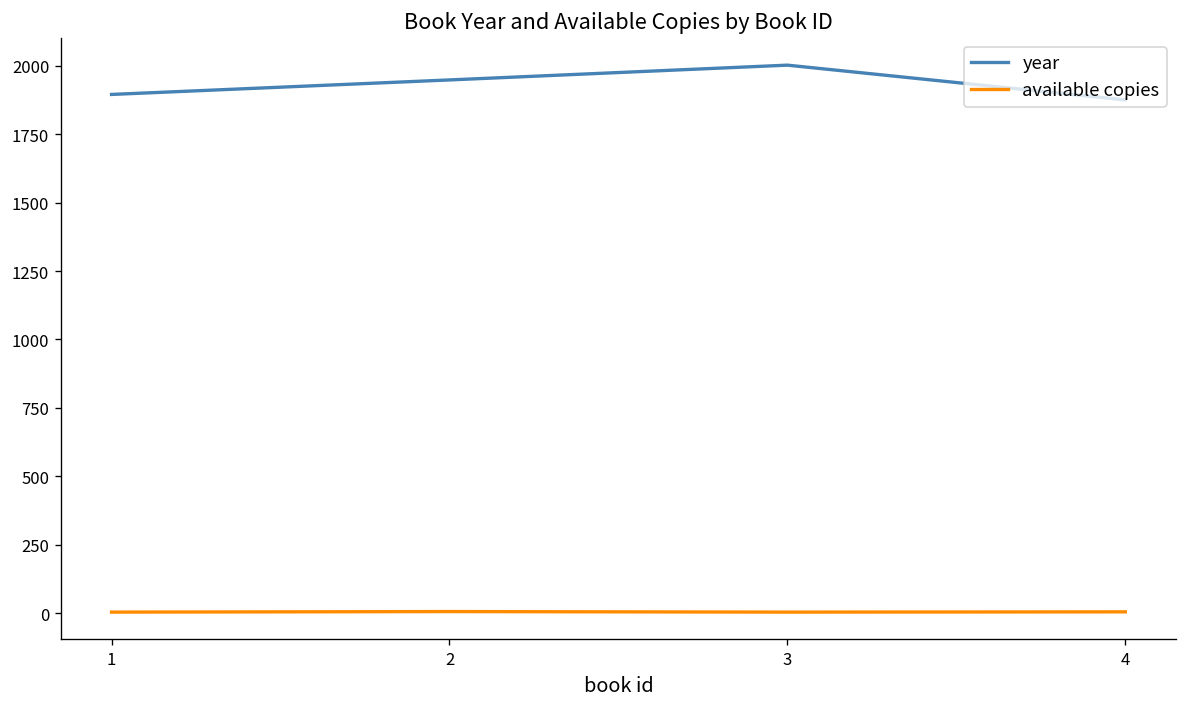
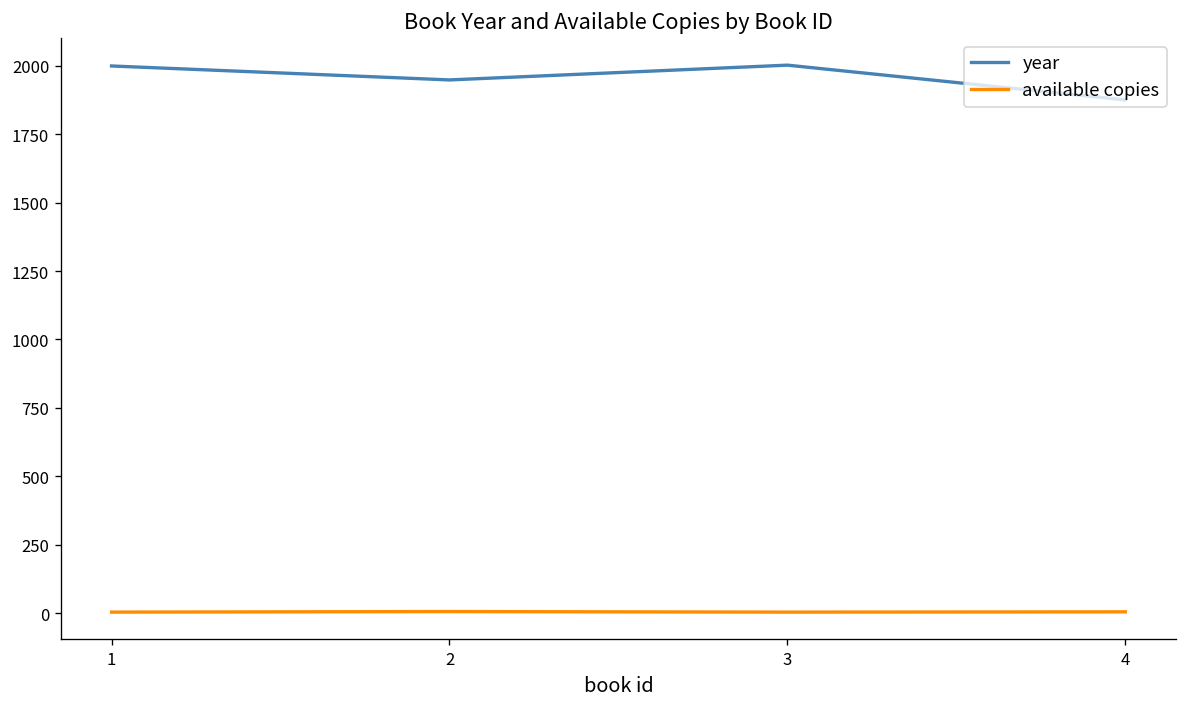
year, 1: 1900 -> 2000
